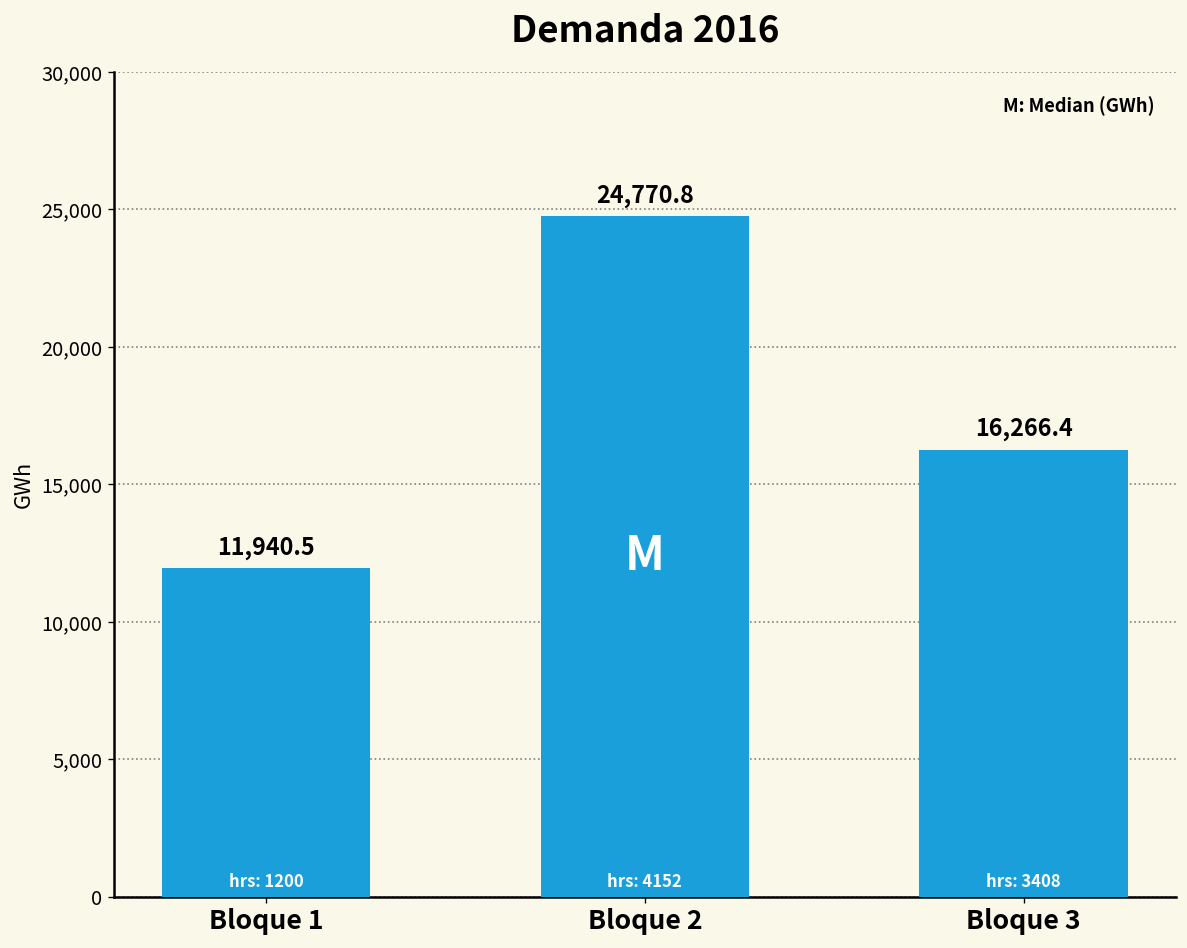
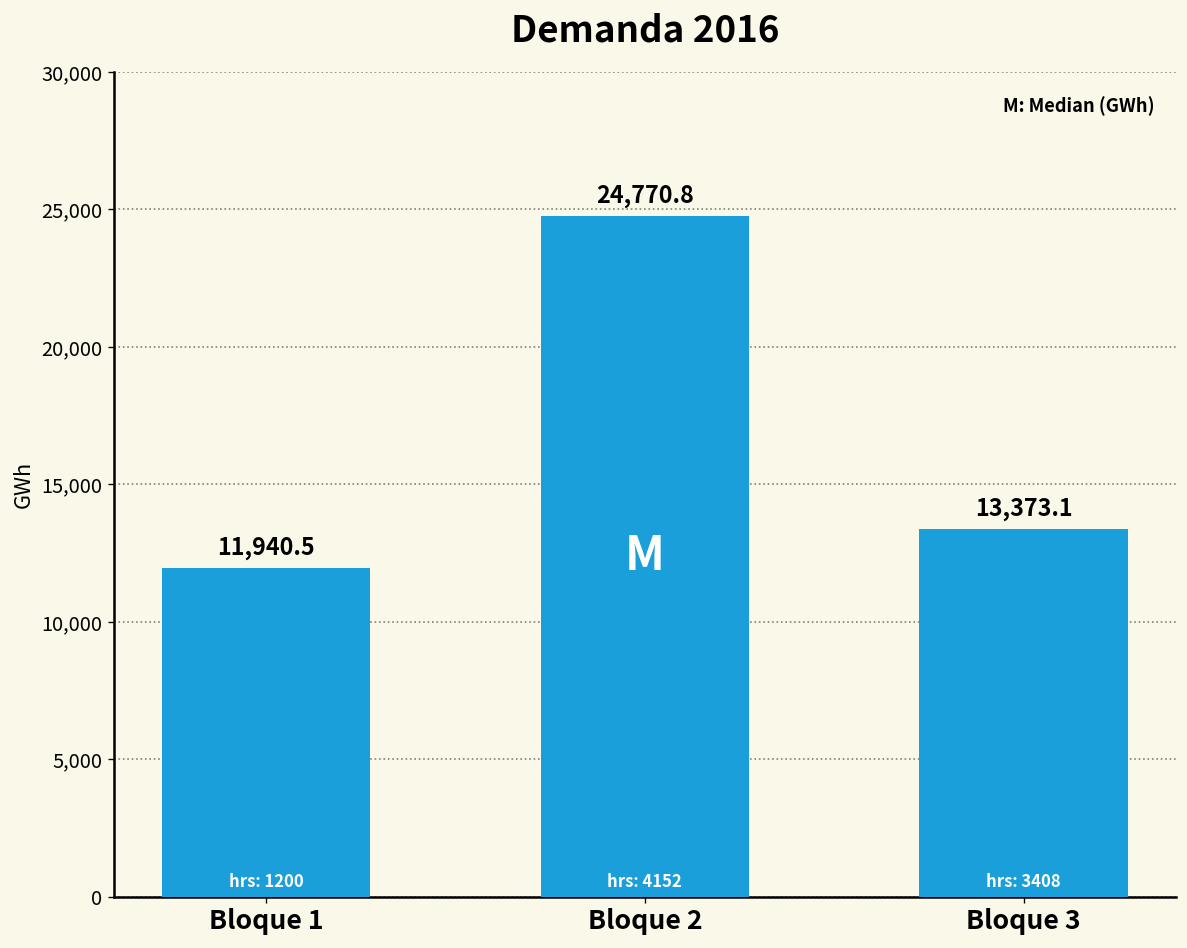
Bloque 3: 16,266.4 -> 13,373.1
